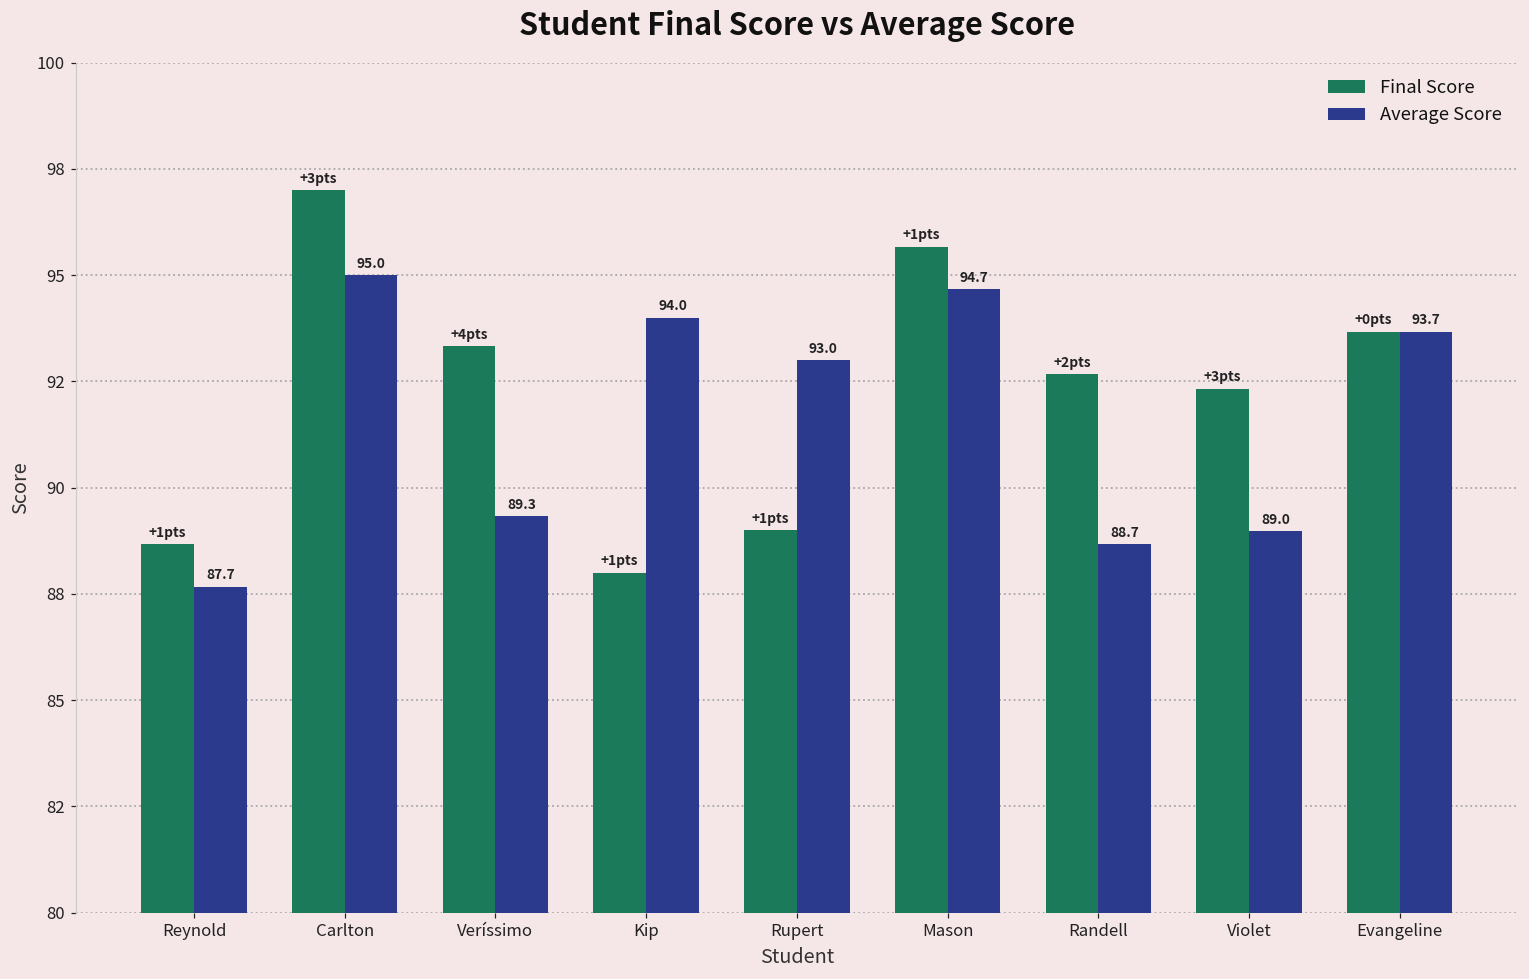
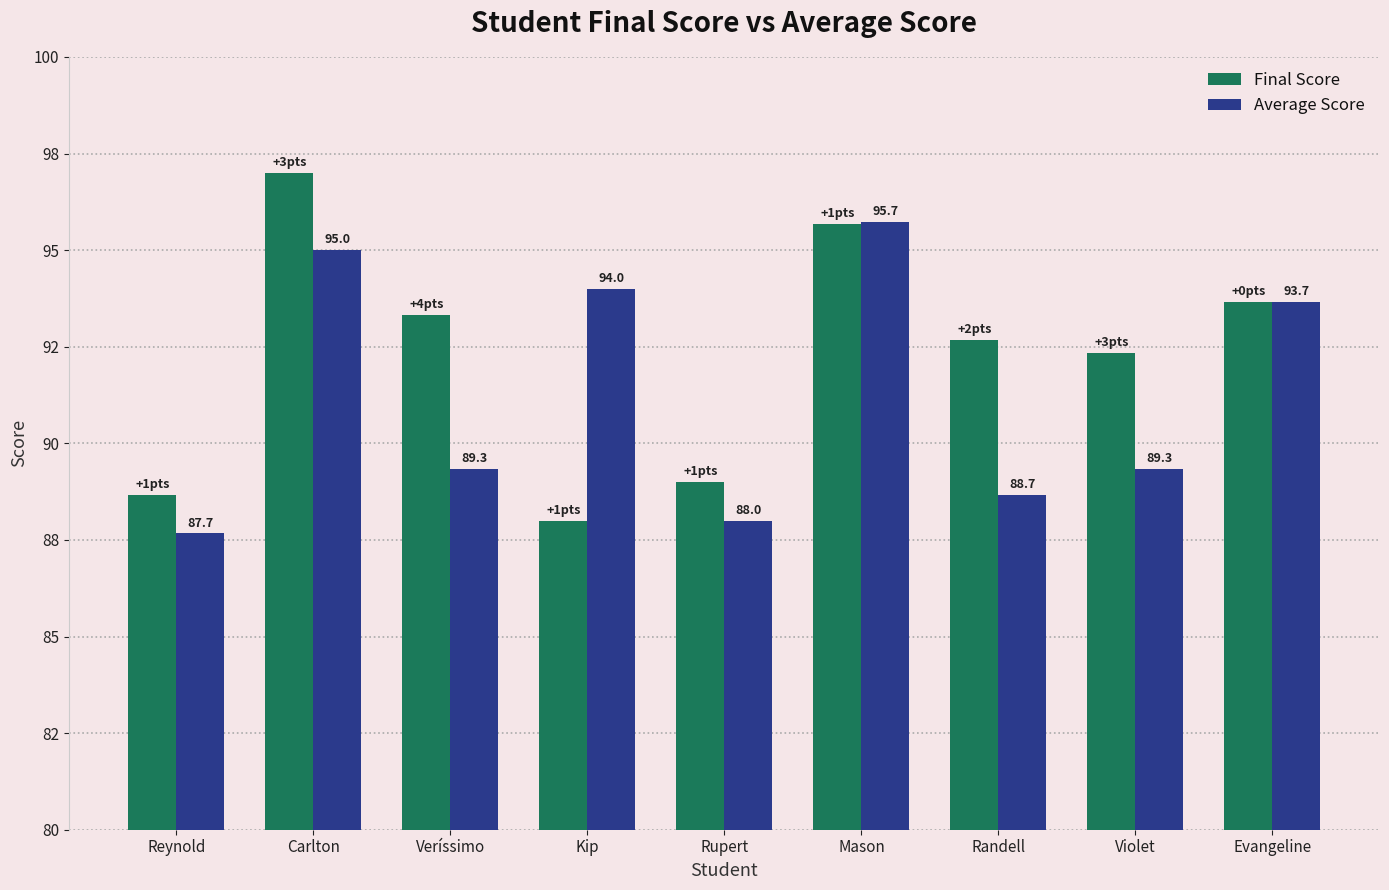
Average Score, Rupert: 93.0 -> 88.0
Average Score, Mason: 94.7 -> 95.7
Average Score, Violet: 89.0 -> 89.3
